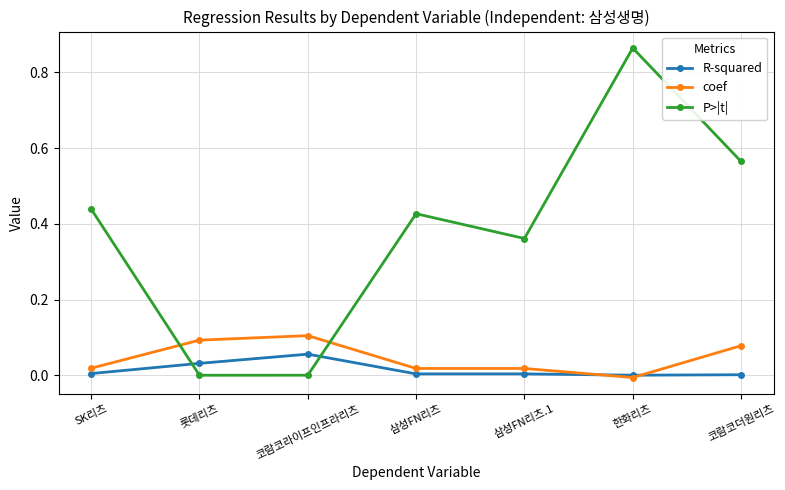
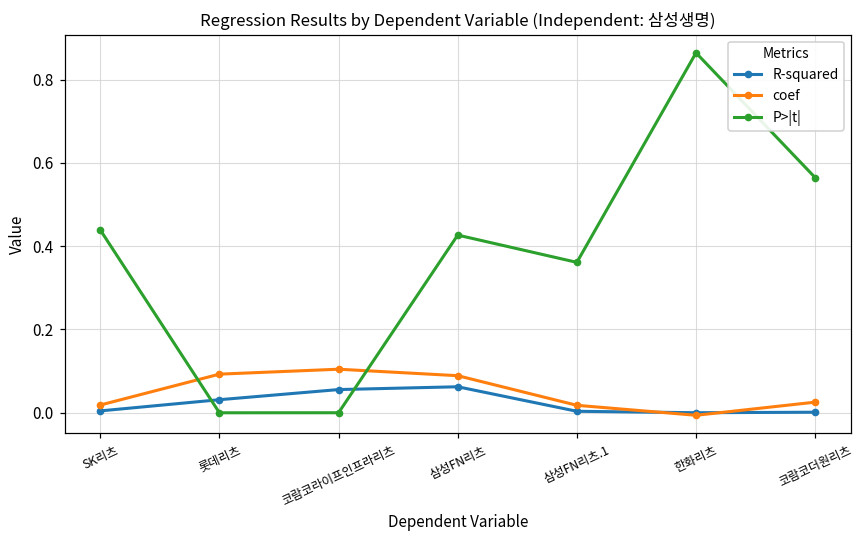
R-squared, 삼성FN리츠: 0.00 -> 0.06
coef, 삼성FN리츠: 0.02 -> 0.09
coef, 코람코더원리츠: 0.08 -> 0.03
